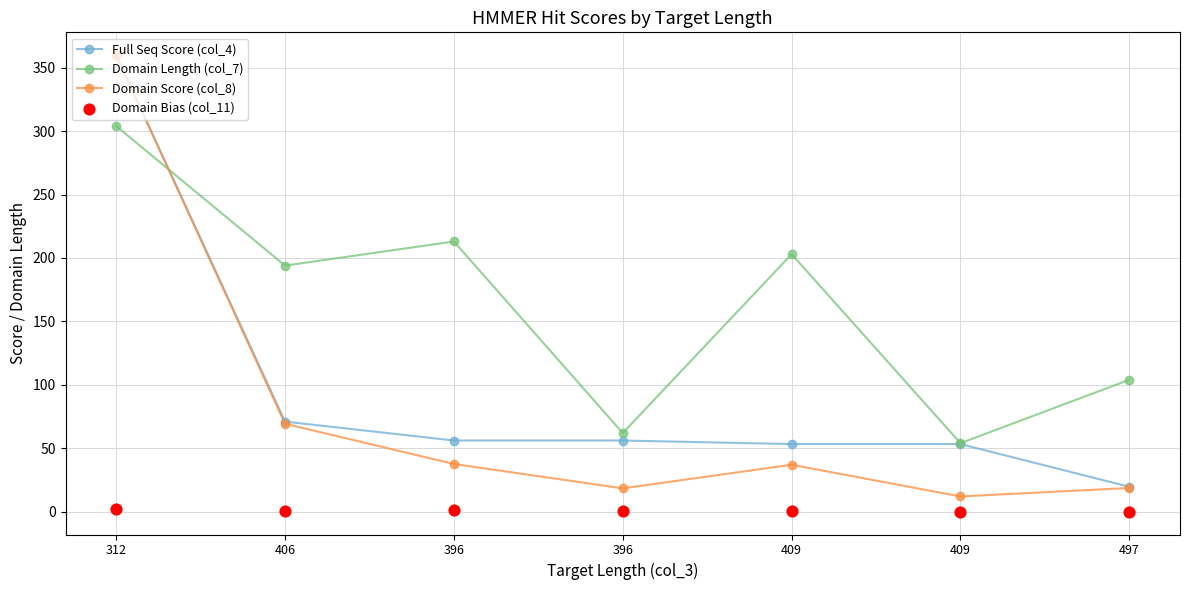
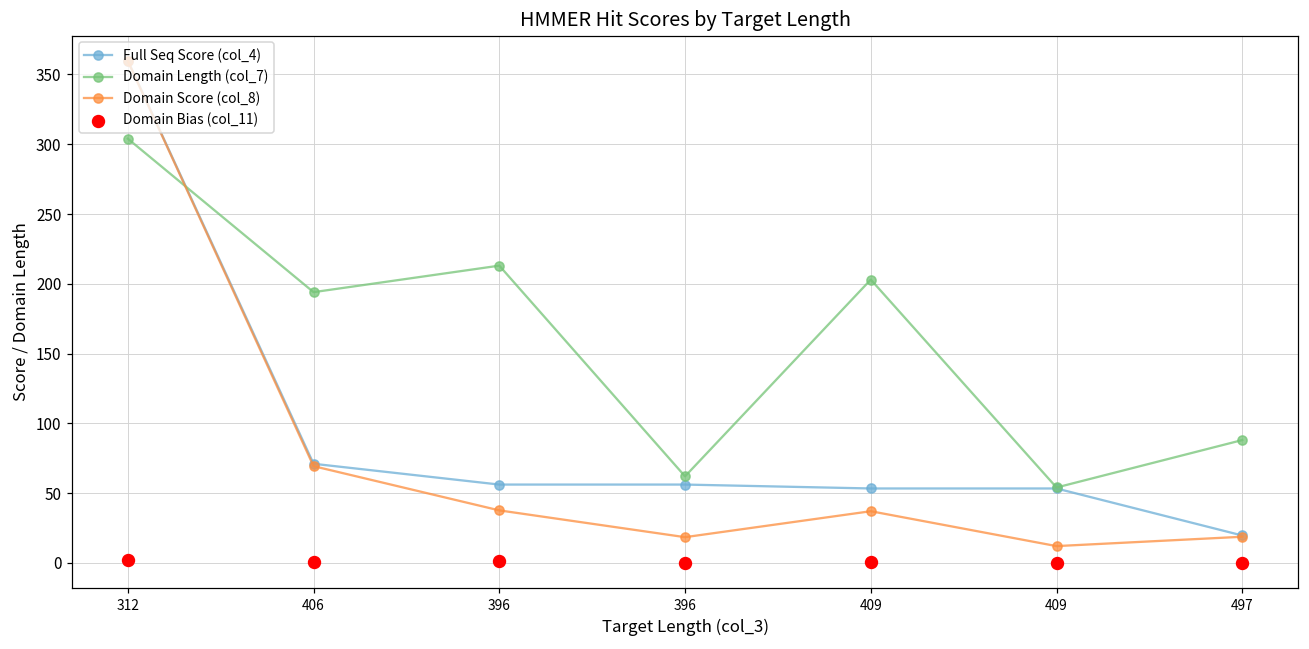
Domain Length (col_7), 497: 104 -> 88
